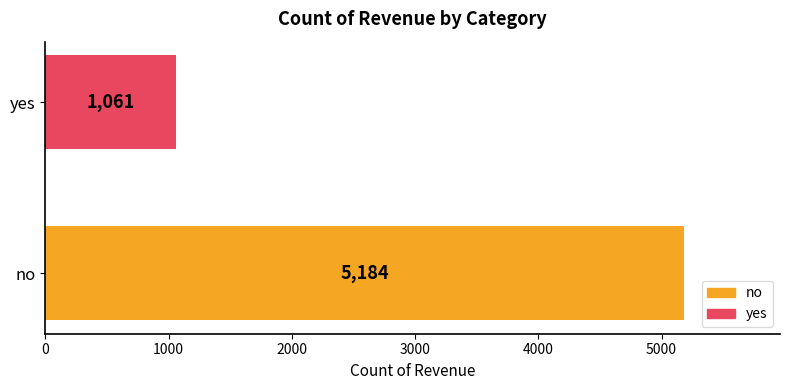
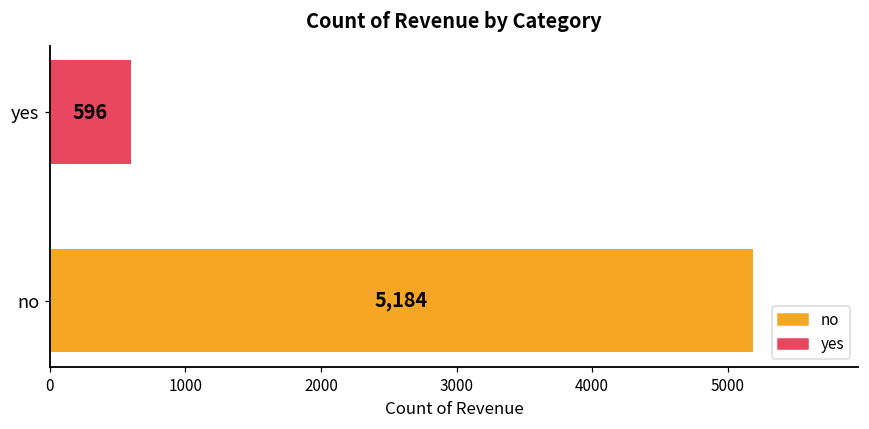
yes: 1,061 -> 596
